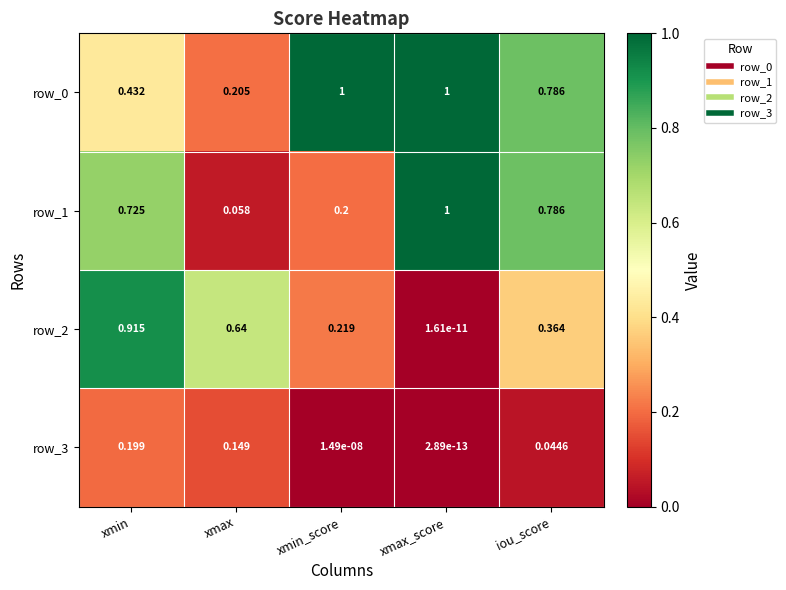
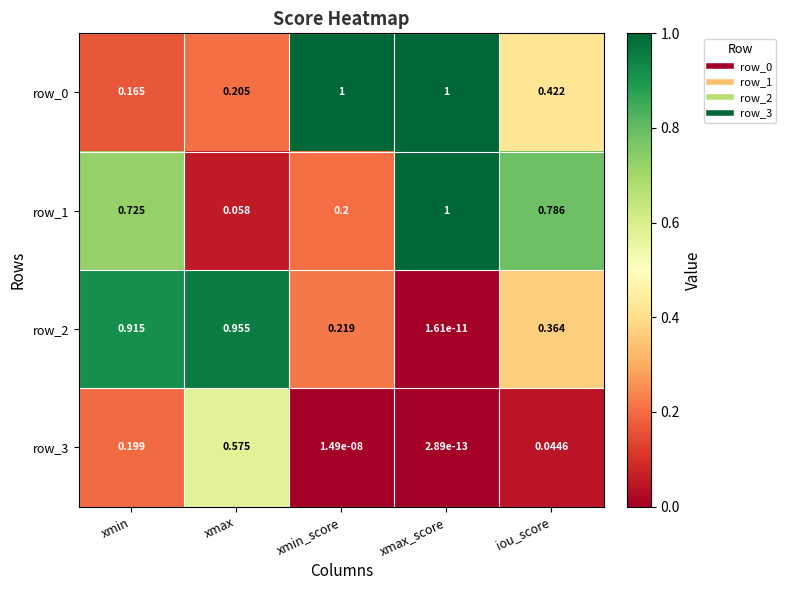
row_0, xmin: 0.432 -> 0.165
row_0, iou_score: 0.786 -> 0.422
row_2, xmax: 0.64 -> 0.955
row_3, xmax: 0.149 -> 0.575
